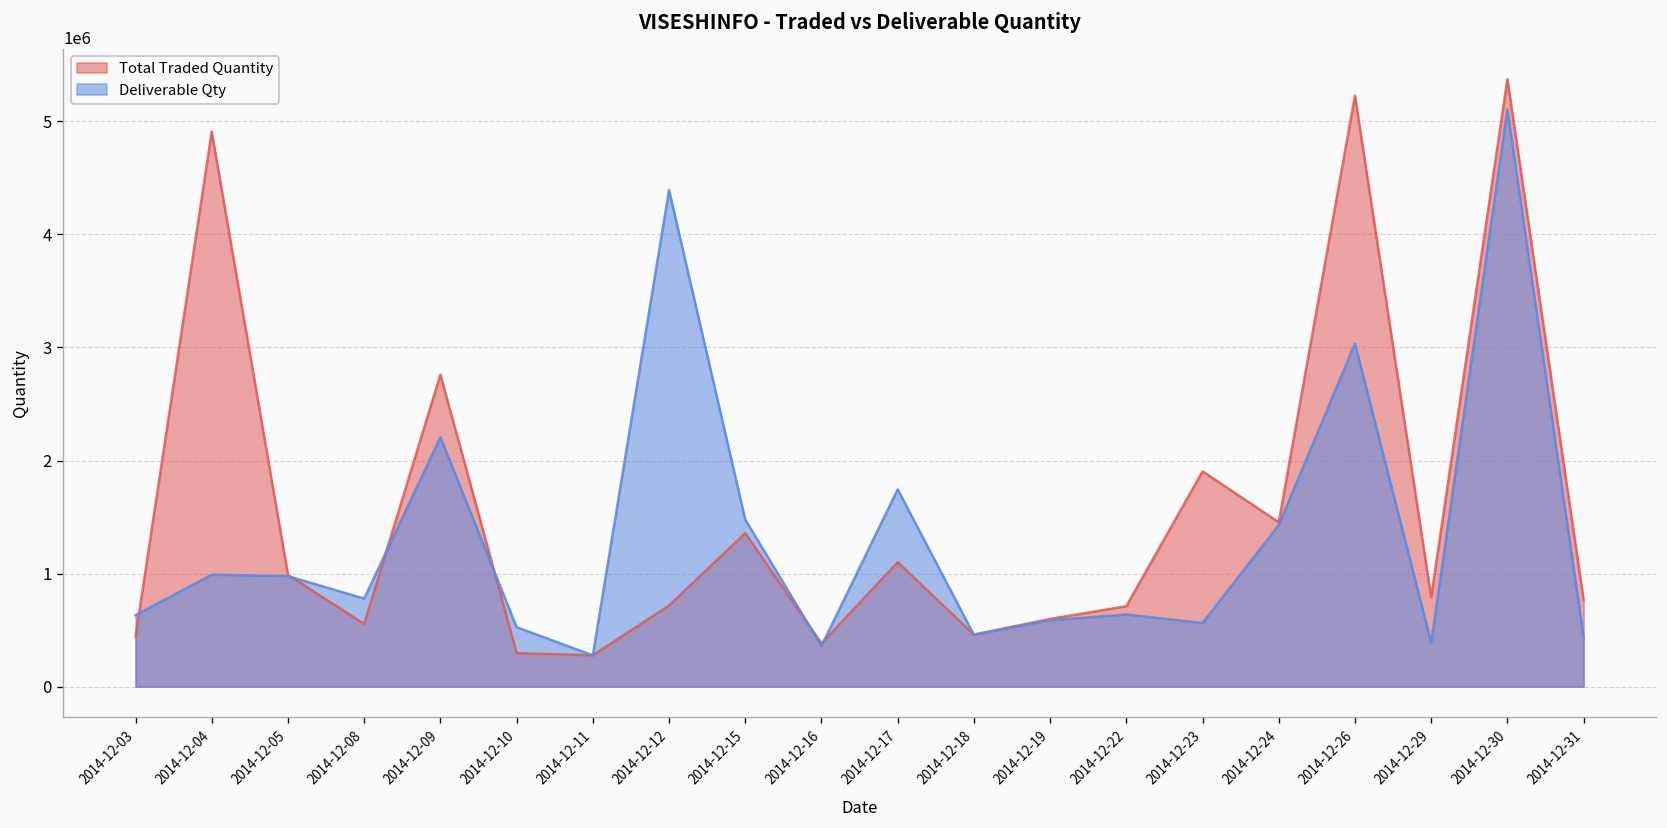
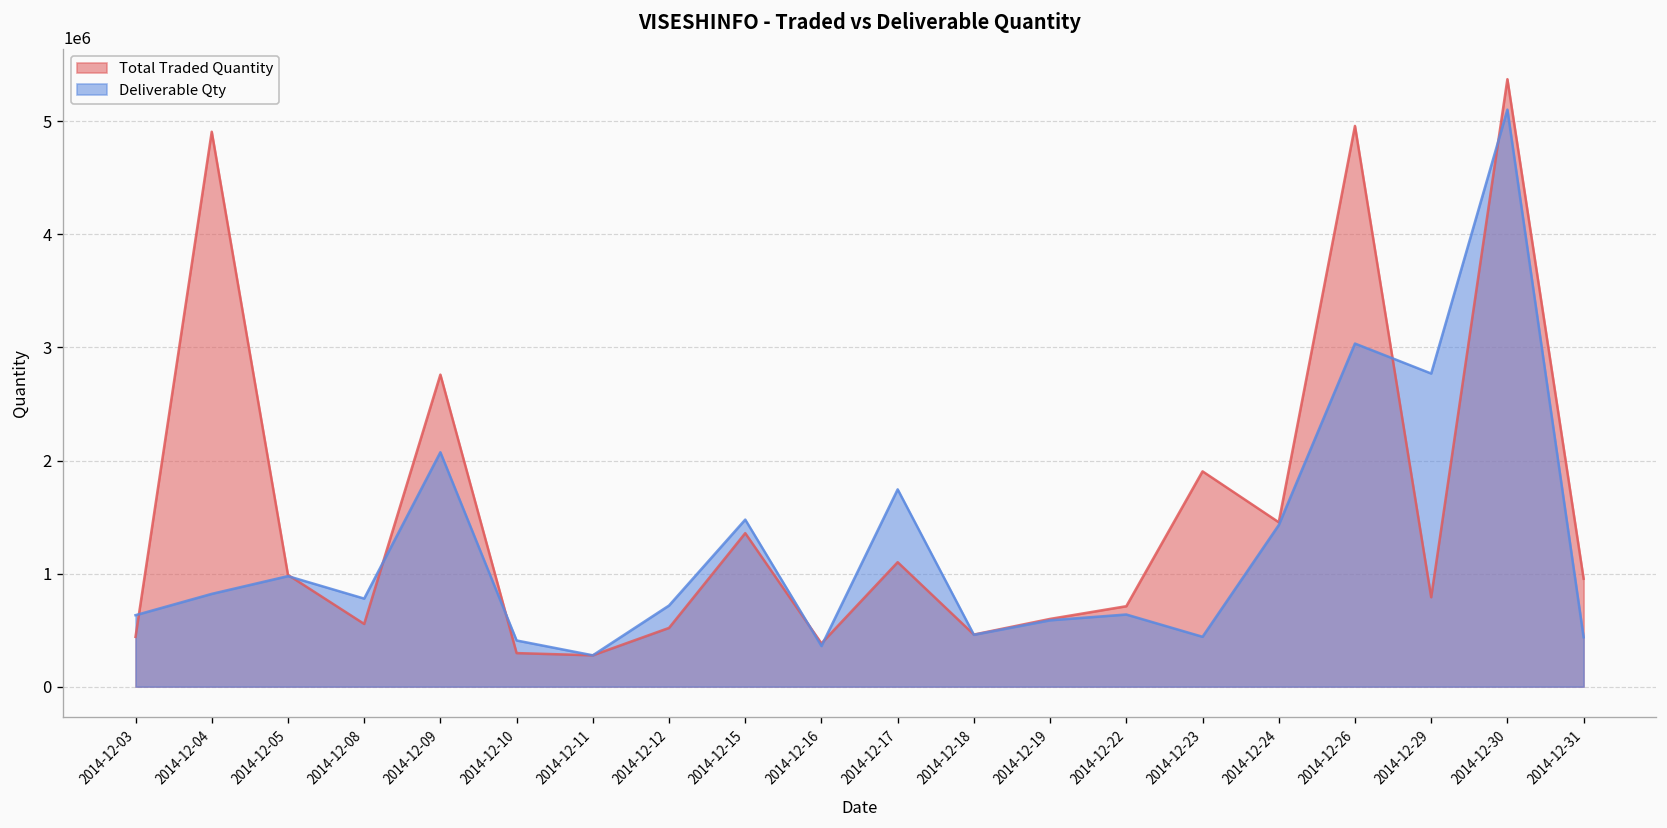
Deliverable Qty, 2014-12-04: 1000000 -> 800000
Deliverable Qty, 2014-12-09: 2200000 -> 2100000
Deliverable Qty, 2014-12-10: 500000 -> 400000
Total Traded Quantity, 2014-12-12: 700000 -> 500000
Deliverable Qty, 2014-12-12: 4400000 -> 700000
Deliverable Qty, 2014-12-23: 600000 -> 400000
Total Traded Quantity, 2014-12-26: 5200000 -> 5000000
Deliverable Qty, 2014-12-29: 400000 -> 2800000
Total Traded Quantity, 2014-12-31: 800000 -> 1000000
